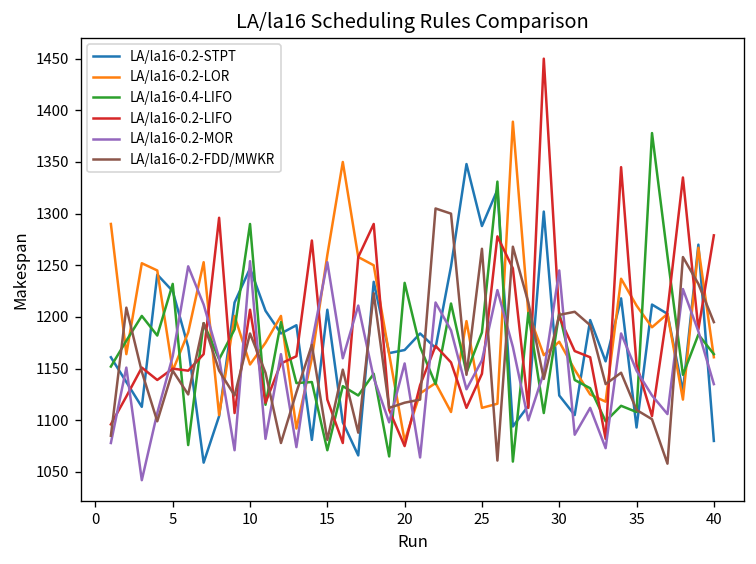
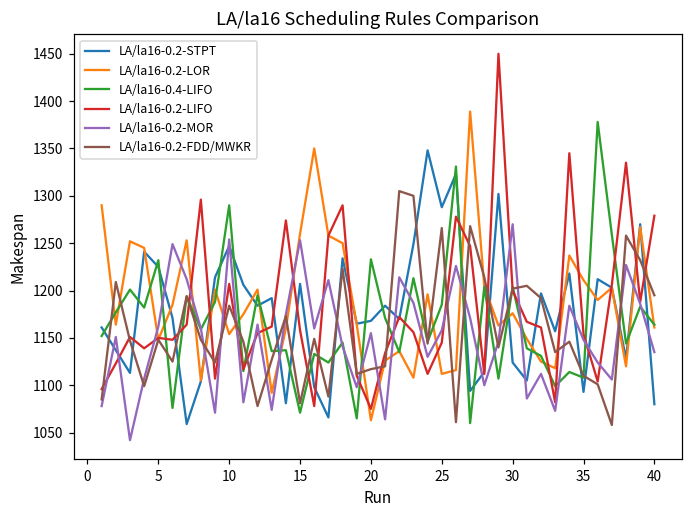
LA/la16-0.2-LIFO, 15: 1120 -> 1160
LA/la16-0.2-LOR, 20: 1080 -> 1060
LA/la16-0.2-MOR, 30: 1250 -> 1270
